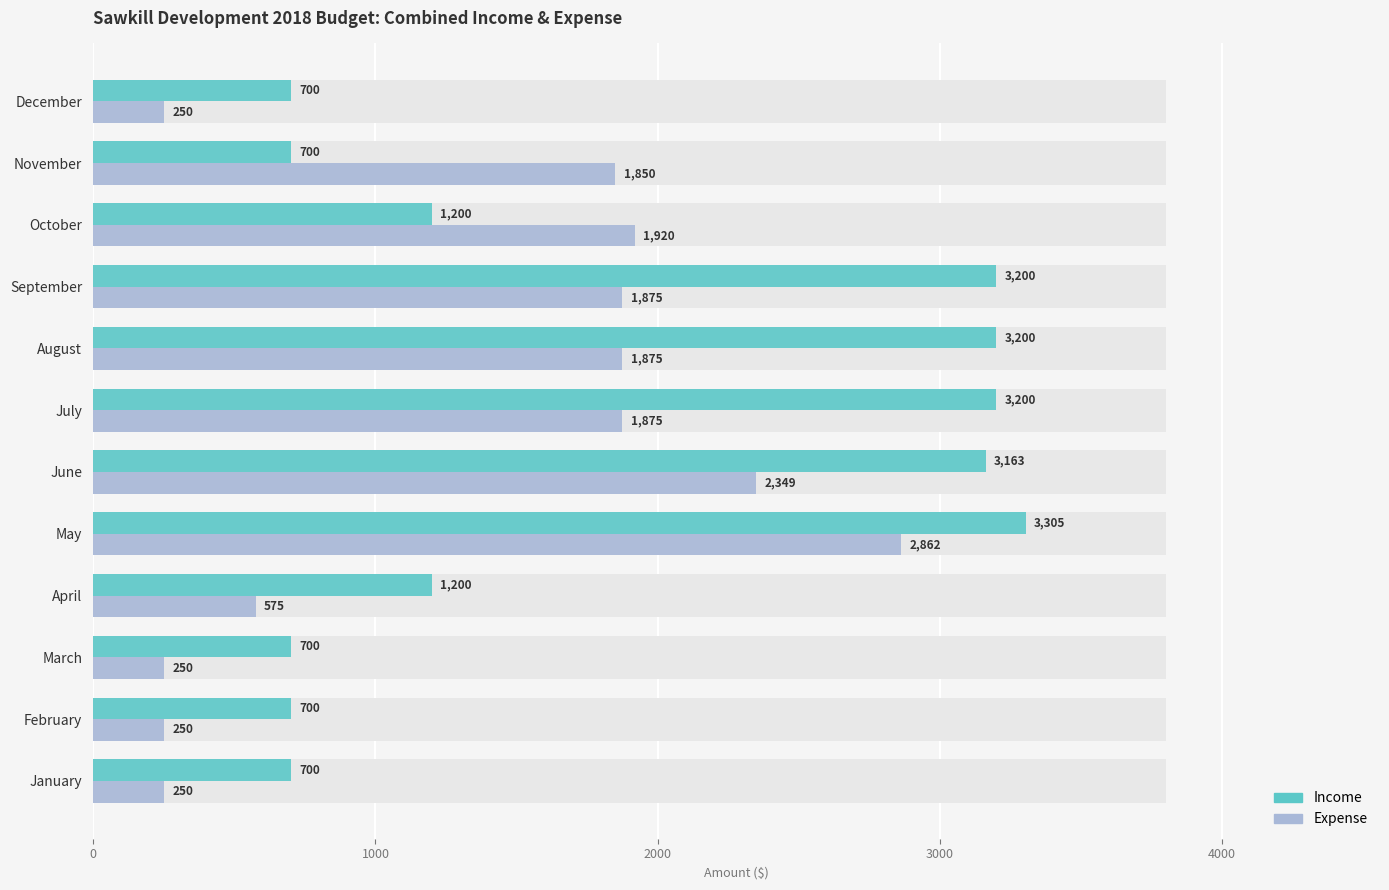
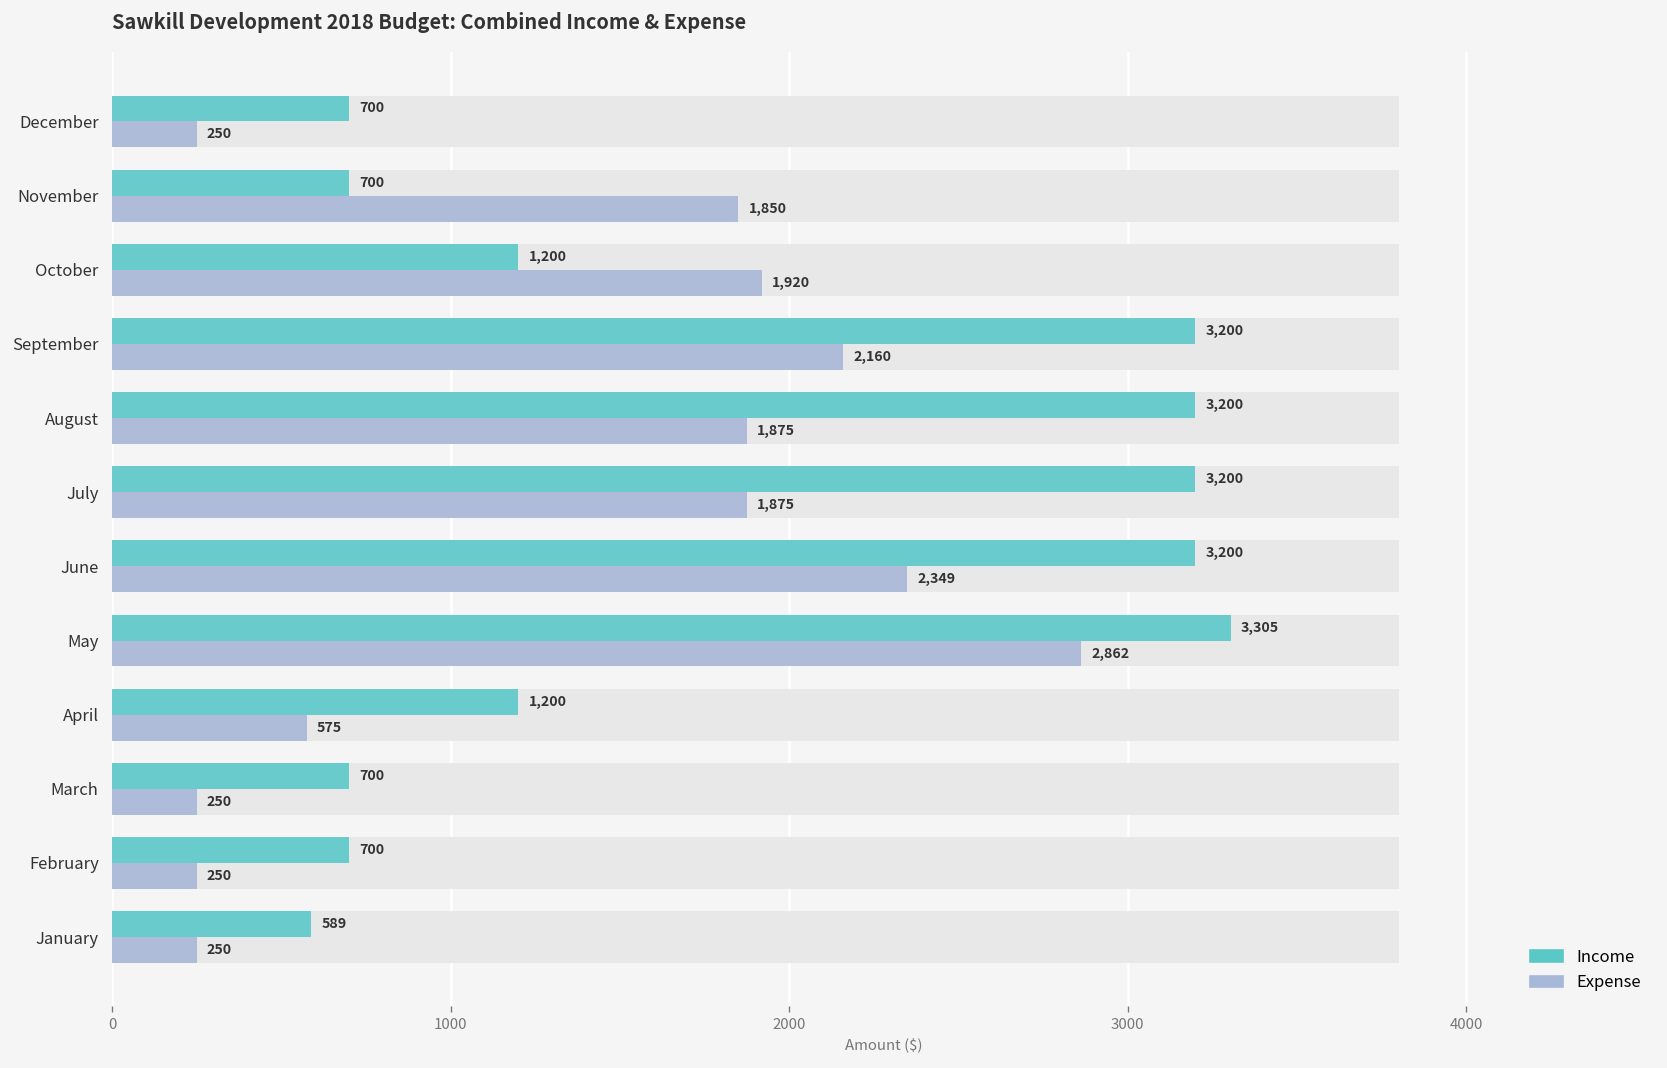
Expense, September: 1,875 -> 2,160
Income, June: 3,163 -> 3,200
Income, January: 700 -> 589
